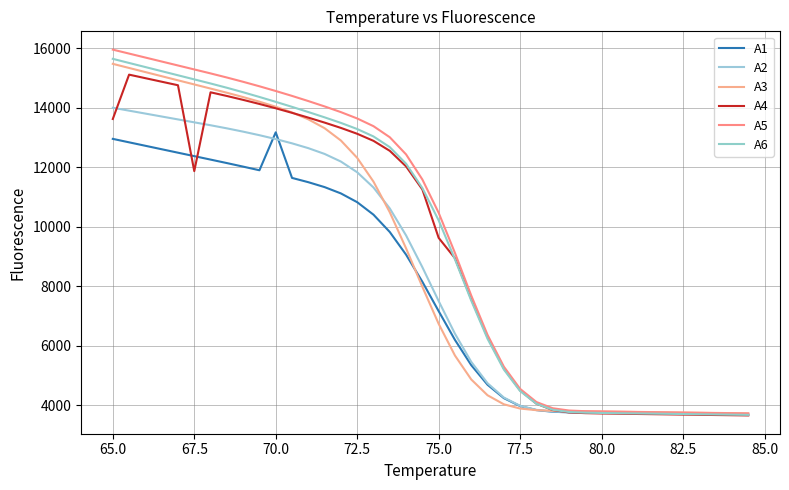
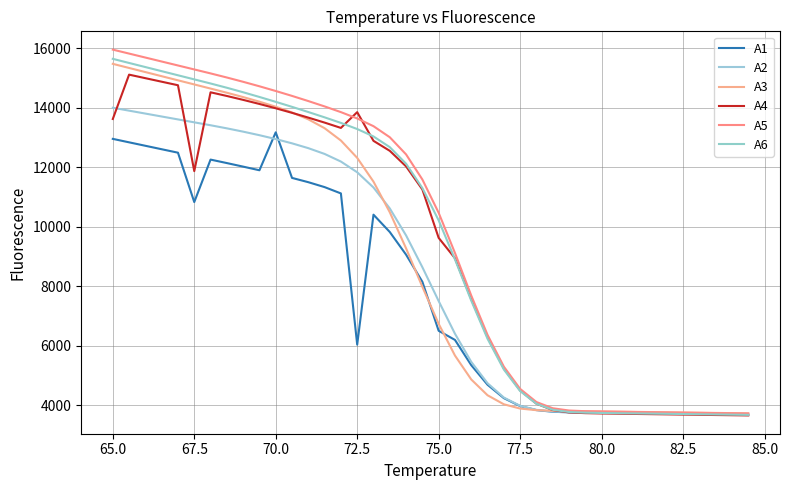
A1, 67.5: 12400 -> 10800
A1, 72.5: 10800 -> 6000
A4, 72.5: 13100 -> 13900
A1, 75.0: 7200 -> 6500
